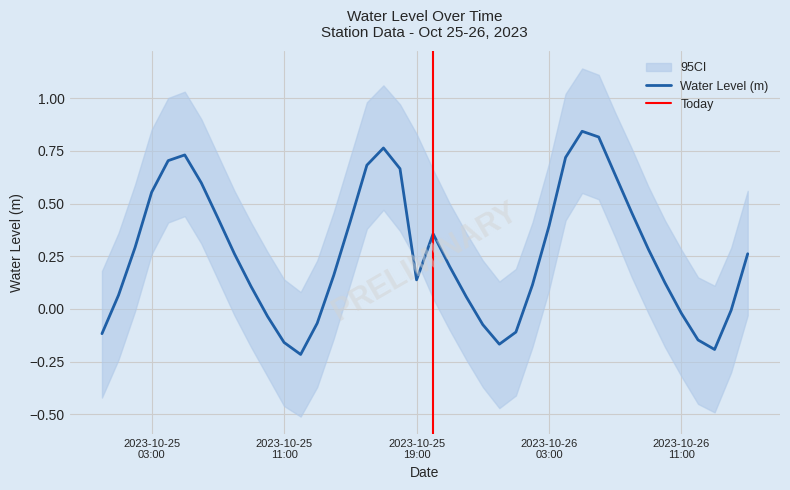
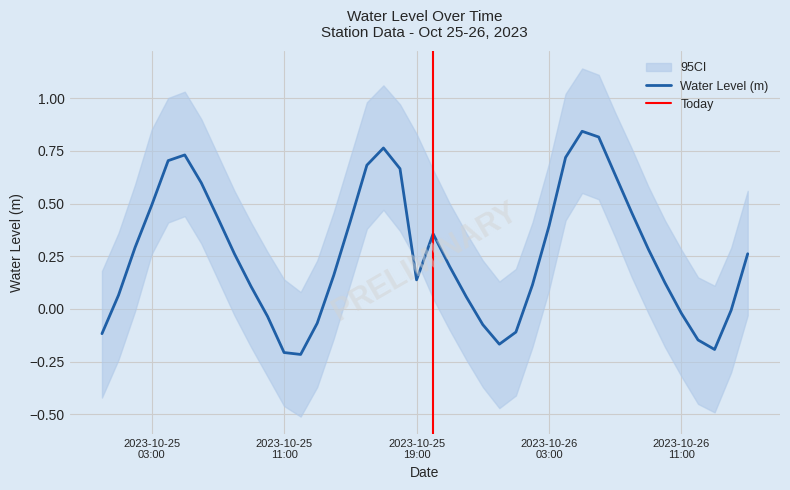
Water Level (m), 2023-10-25 03:00: 0.55 -> 0.49
Water Level (m), 2023-10-25 11:00: -0.16 -> -0.21
